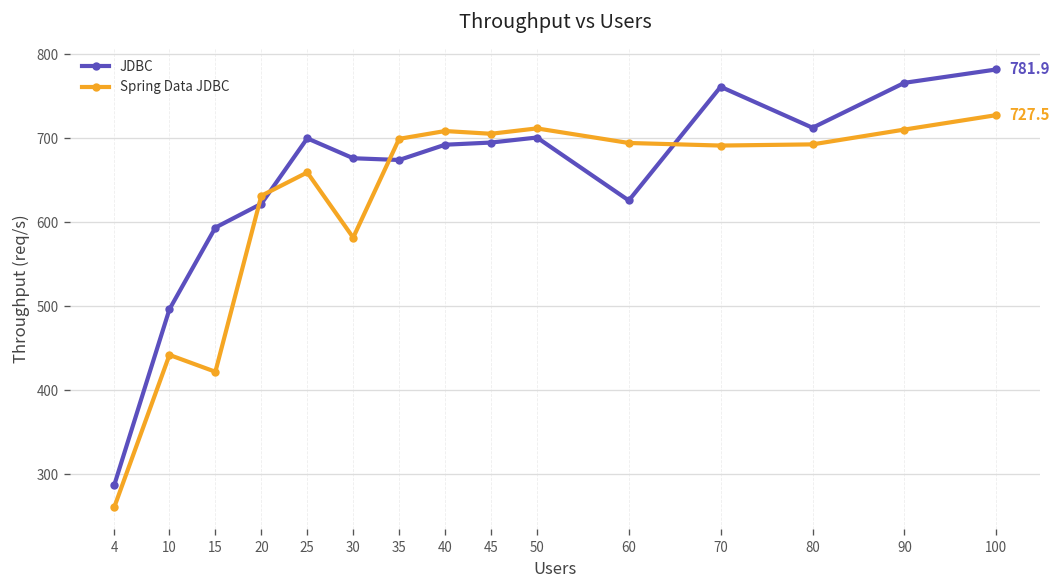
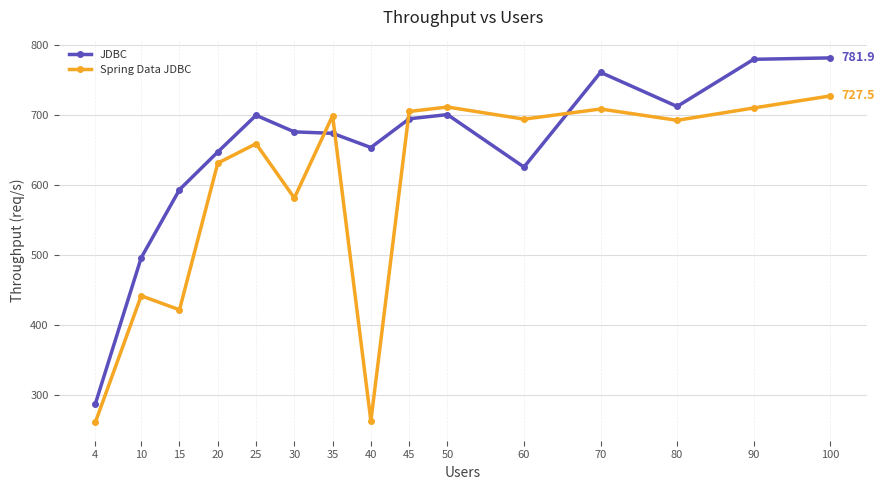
JDBC, 20: 620 -> 650
JDBC, 40: 690 -> 650
Spring Data JDBC, 40: 710 -> 260
Spring Data JDBC, 70: 690 -> 710
JDBC, 90: 770 -> 780
